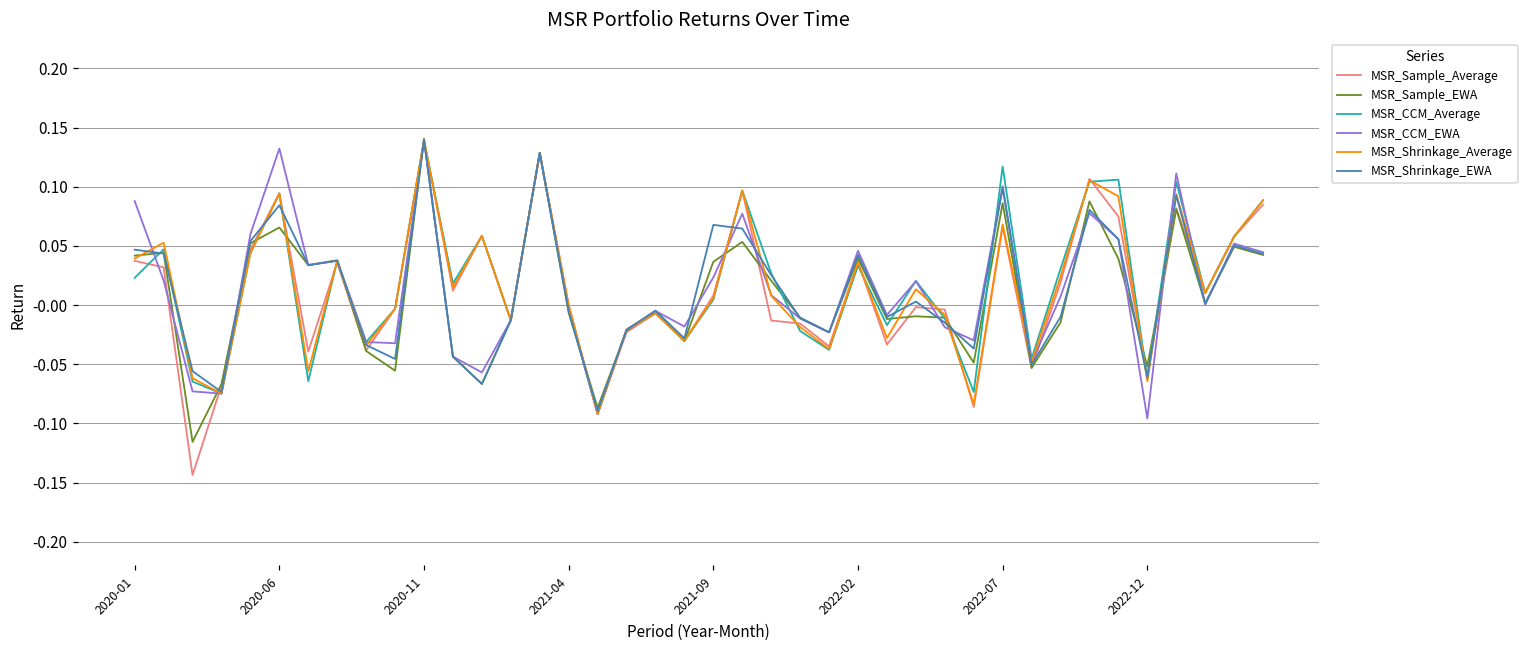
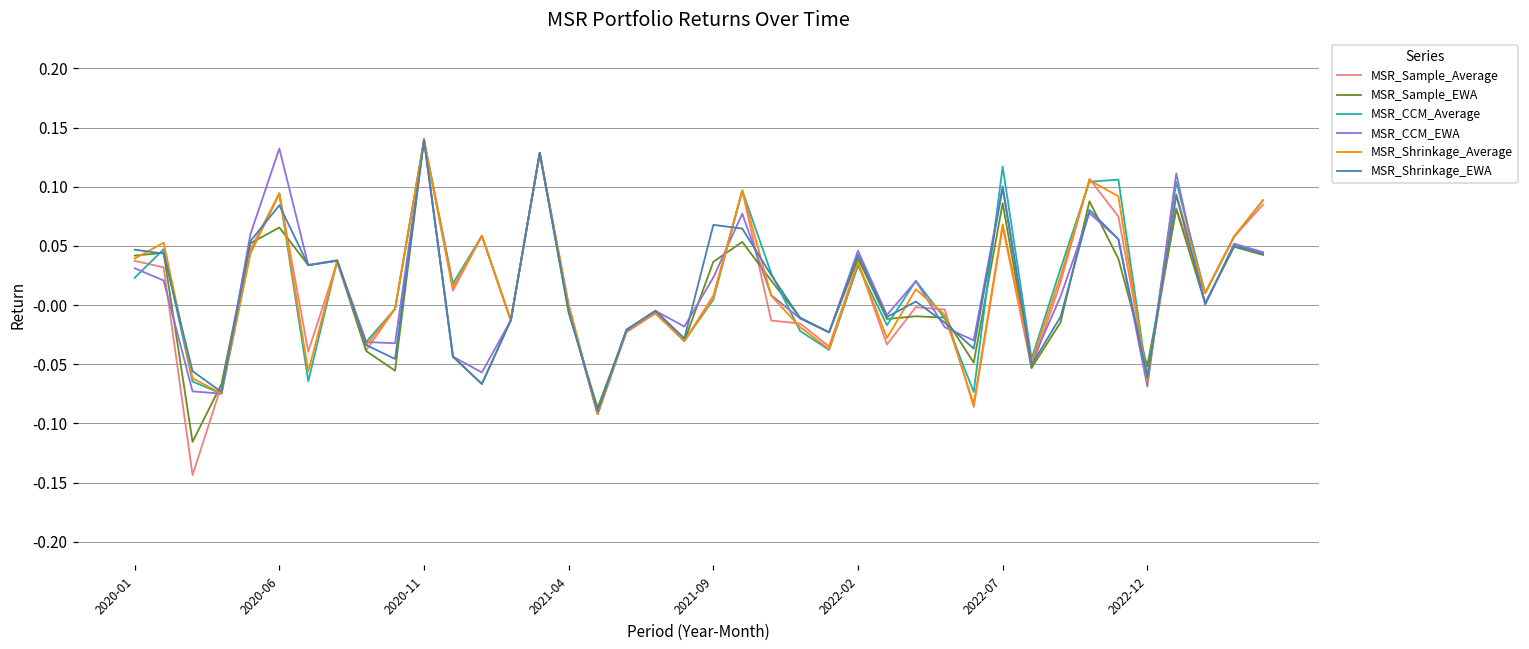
MSR_CCM_EWA, 2020-01: 0.088 -> 0.031
MSR_CCM_EWA, 2022-12: -0.096 -> -0.069
